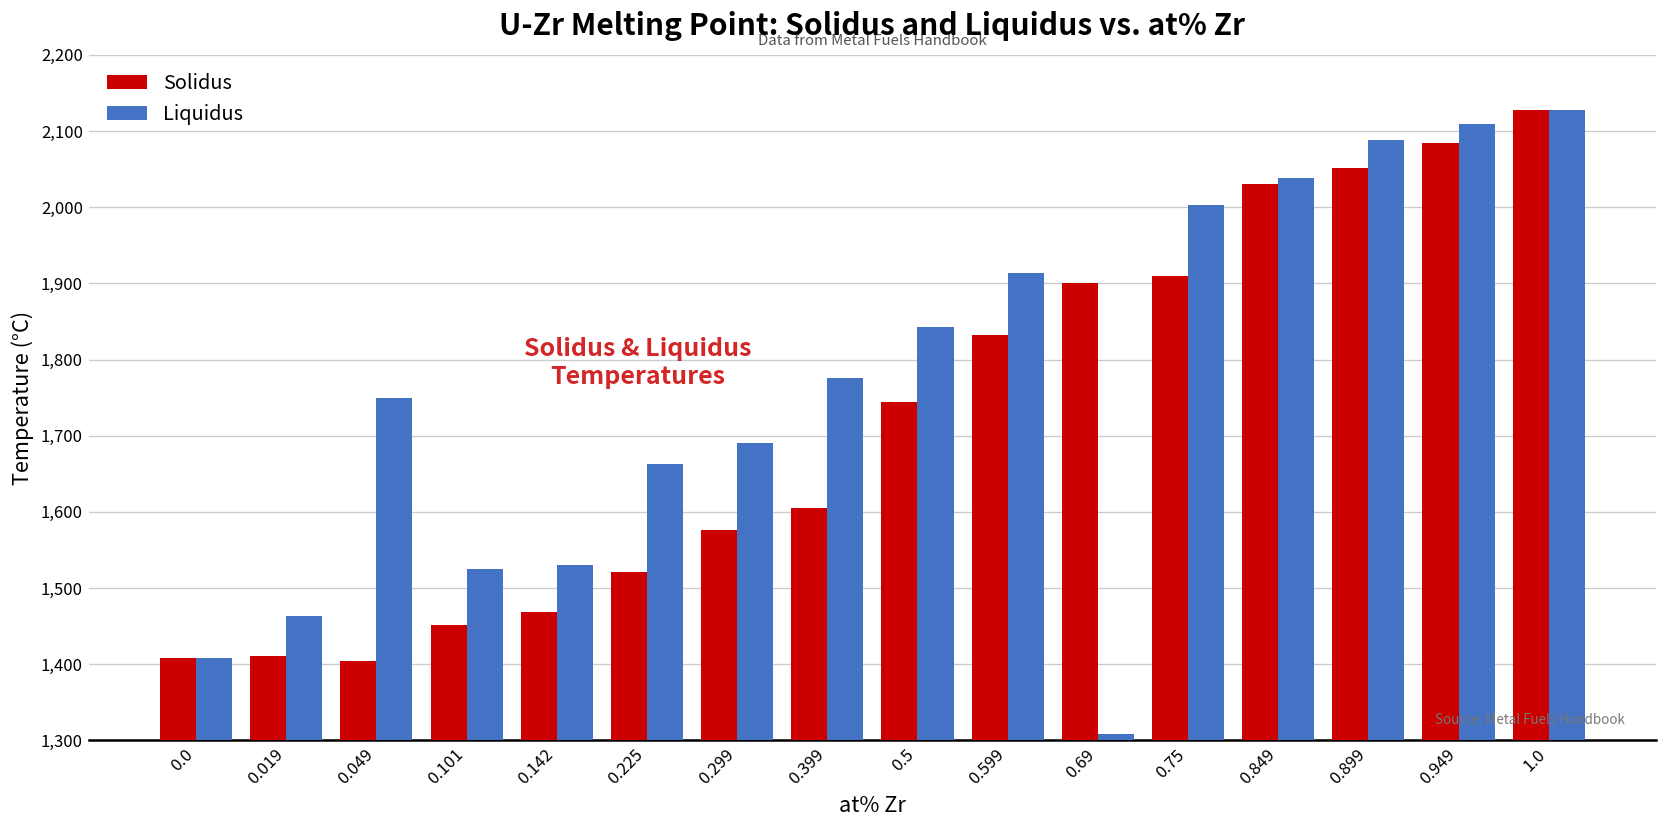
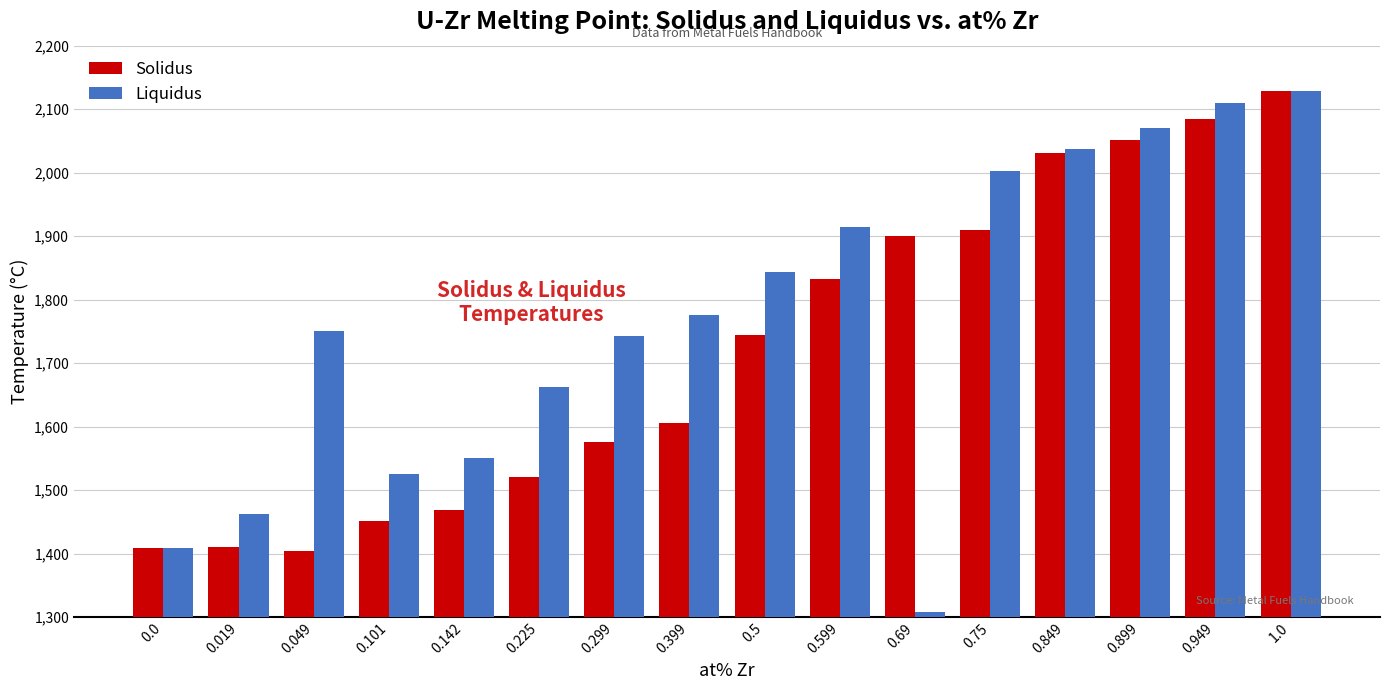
Liquidus, 0.142: 1,530 -> 1,550
Liquidus, 0.299: 1,690 -> 1,740
Liquidus, 0.899: 2,090 -> 2,070
